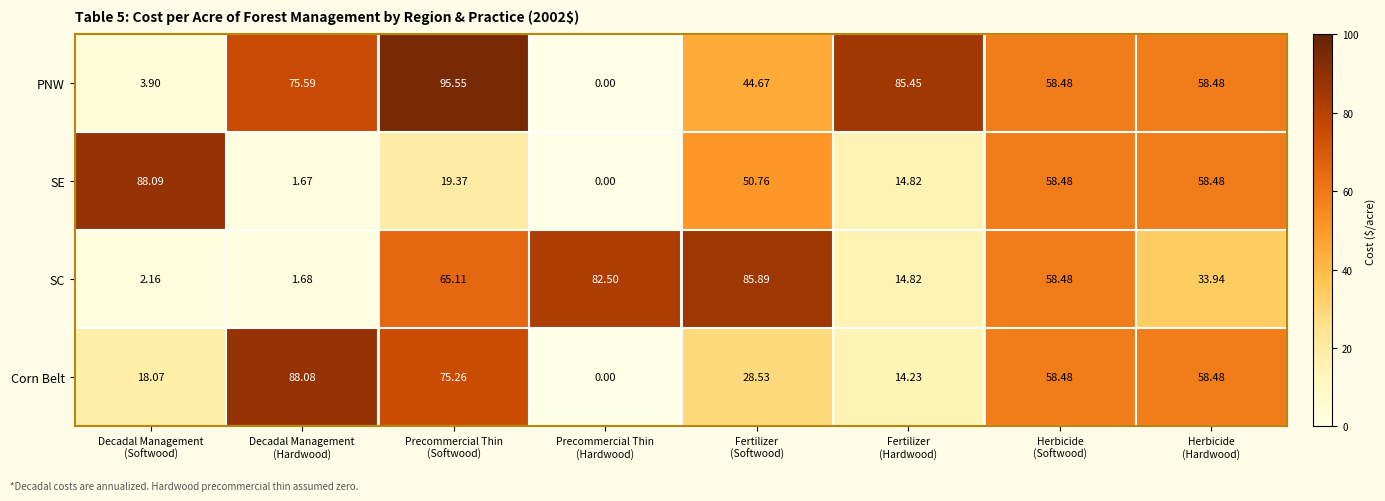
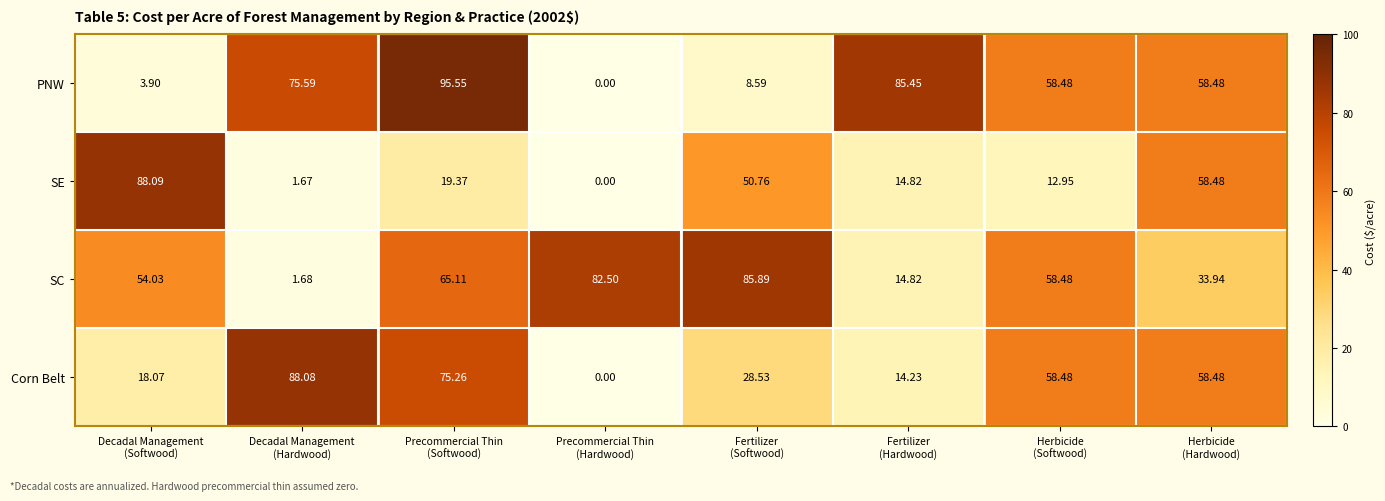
PNW, Fertilizer (Softwood): 44.67 -> 8.59
SE, Herbicide (Softwood): 58.48 -> 12.95
SC, Decadal Management (Softwood): 2.16 -> 54.03
